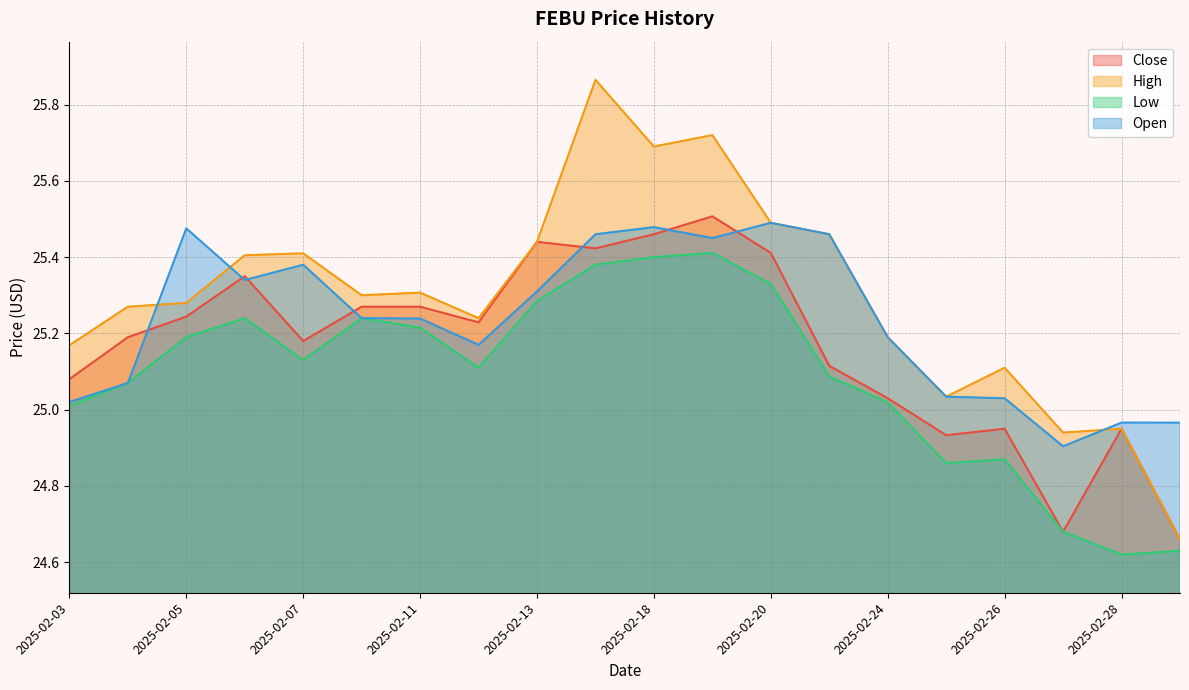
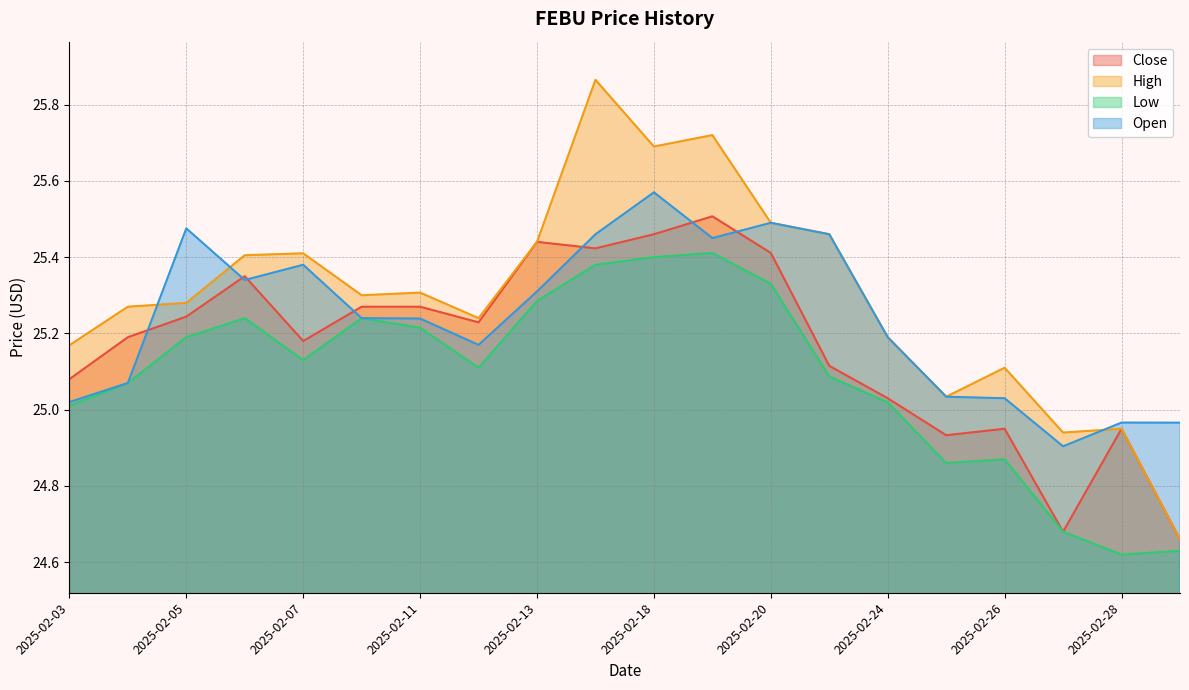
Open, 2025-02-18: 25.48 -> 25.57
